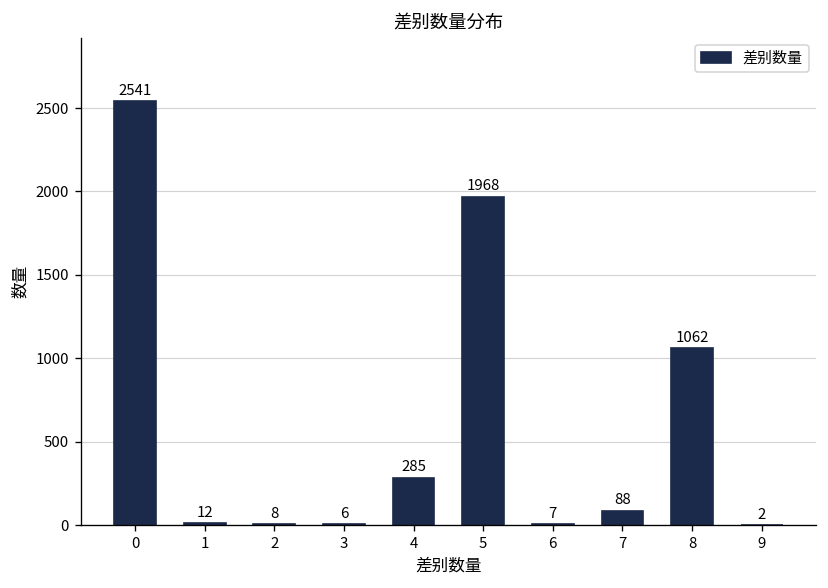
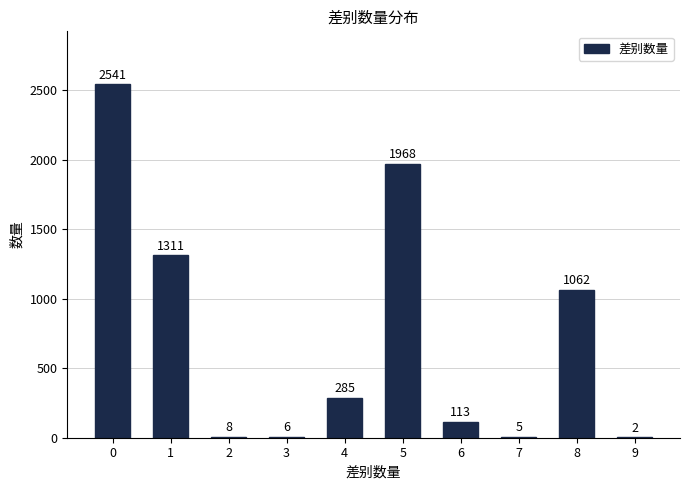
1: 12 -> 1311
6: 7 -> 113
7: 88 -> 5
